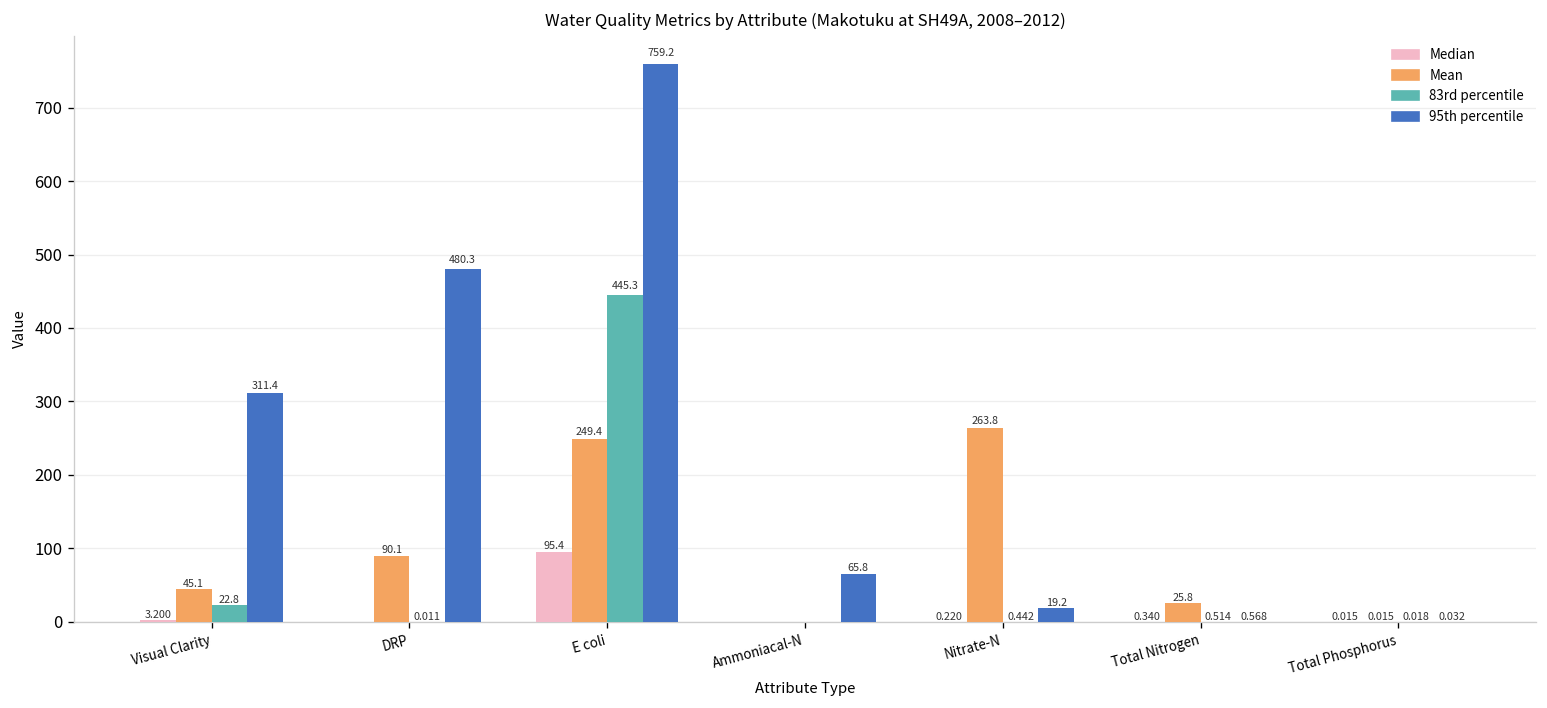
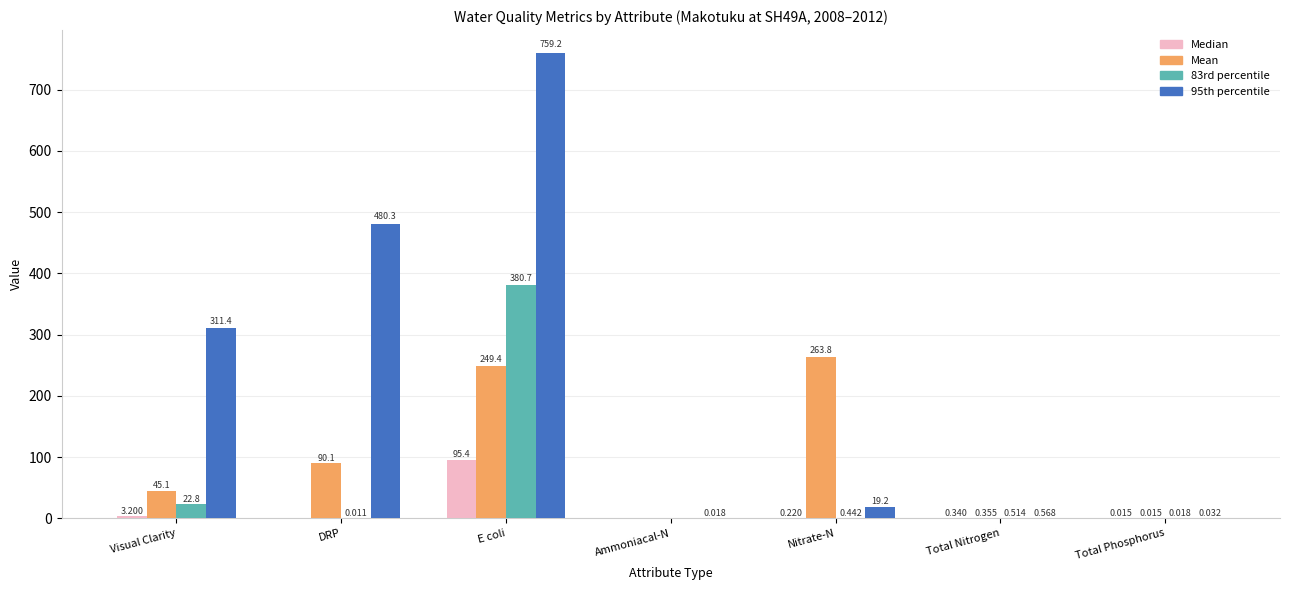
83rd percentile, E coli: 445.3 -> 380.7
95th percentile, Ammoniacal-N: 65.8 -> 0.018
Mean, Total Nitrogen: 25.8 -> 0.355
